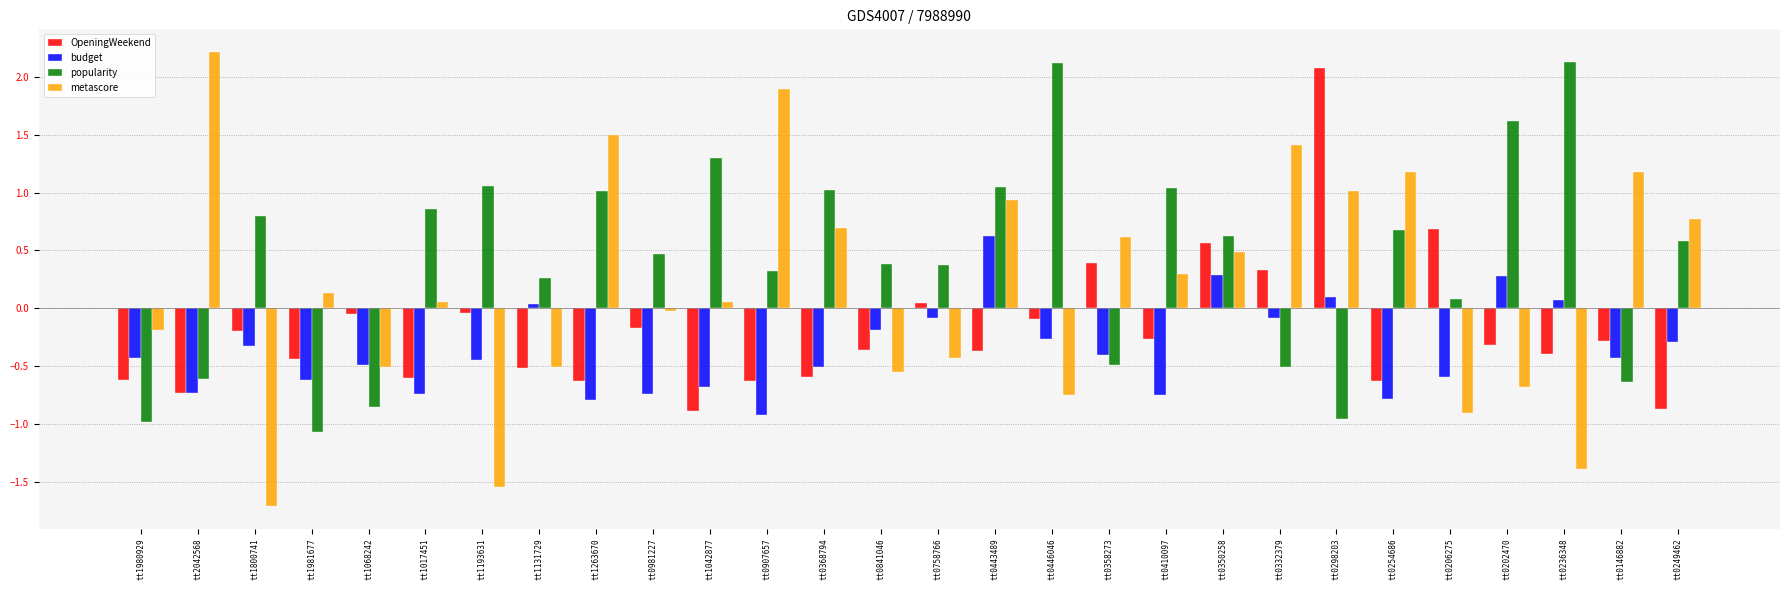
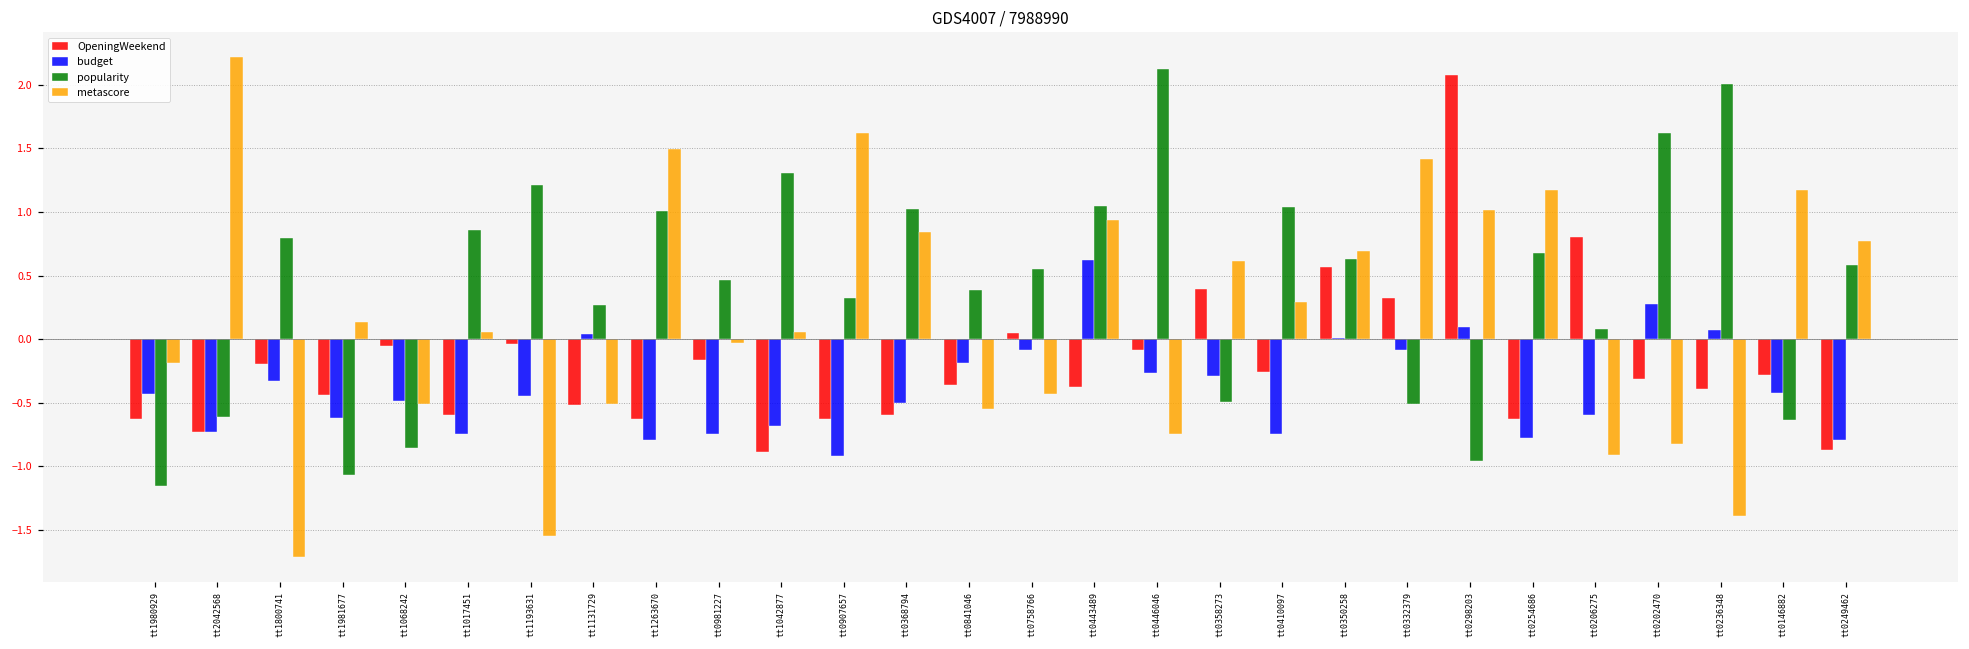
popularity, tt1980929: -0.99 -> -1.16
popularity, tt1193631: 1.06 -> 1.21
metascore, tt0907657: 1.90 -> 1.62
metascore, tt0368794: 0.69 -> 0.84
popularity, tt0758766: 0.37 -> 0.55
budget, tt0358273: -0.41 -> -0.29
budget, tt0350258: 0.29 -> 0.01
metascore, tt0350258: 0.48 -> 0.69
OpeningWeekend, tt0206275: 0.69 -> 0.80
metascore, tt0202470: -0.68 -> -0.83
popularity, tt0236348: 2.13 -> 2.00
budget, tt0249462: -0.29 -> -0.79
